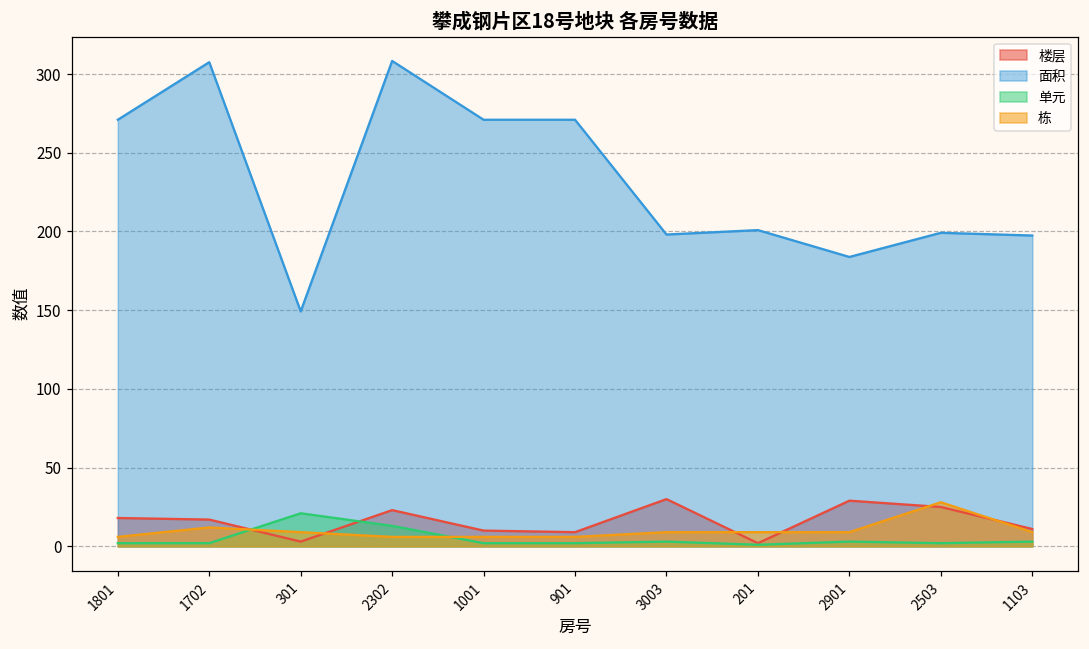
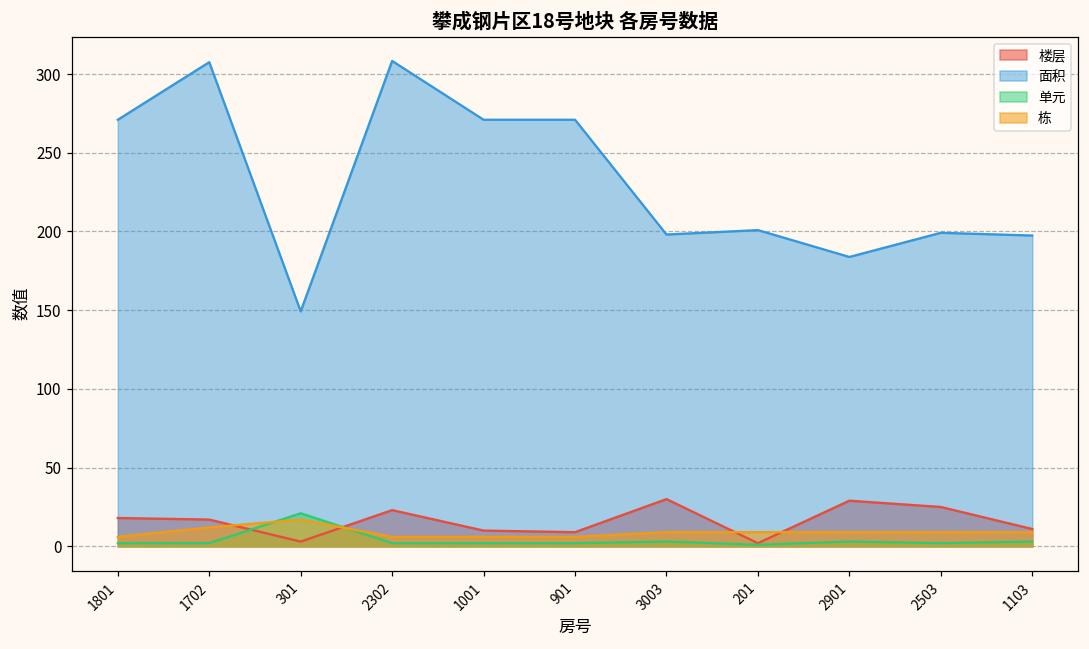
栋, 301: 9 -> 17
单元, 2302: 13 -> 2
栋, 2503: 28 -> 9
